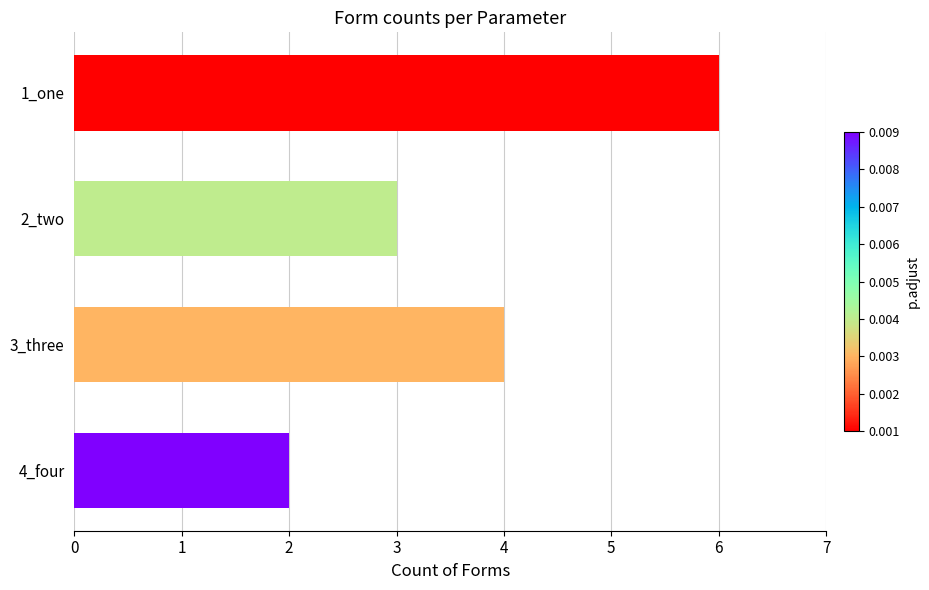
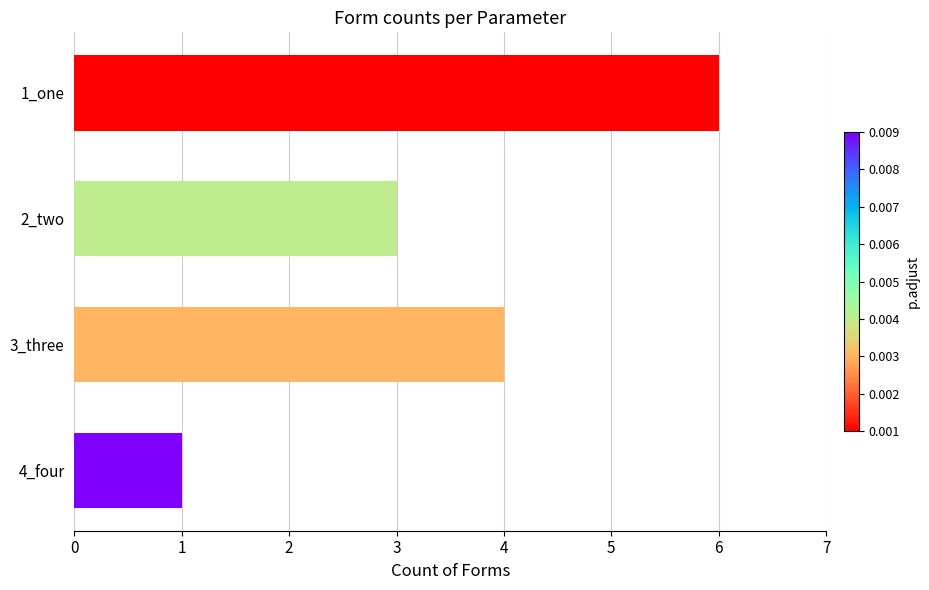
4_four: 2 -> 1
